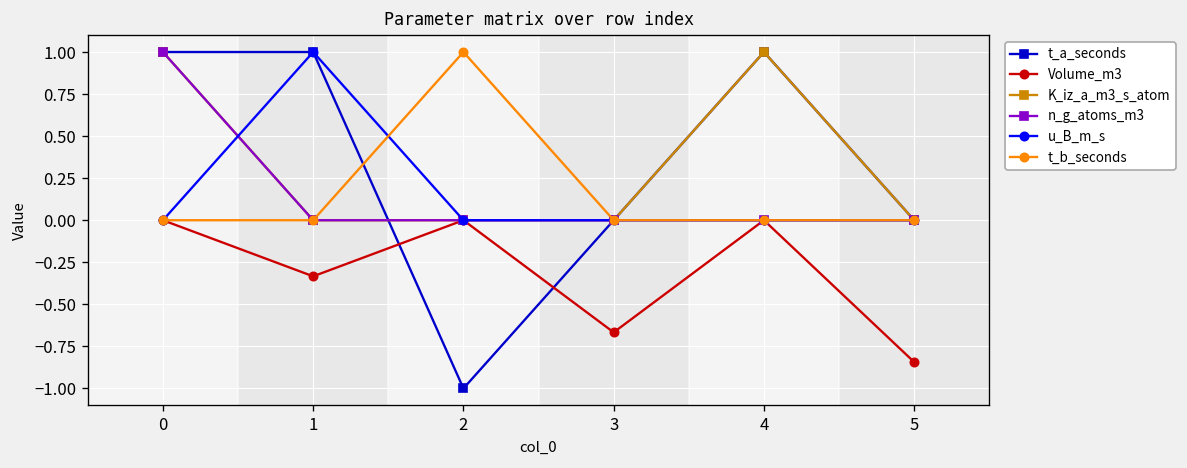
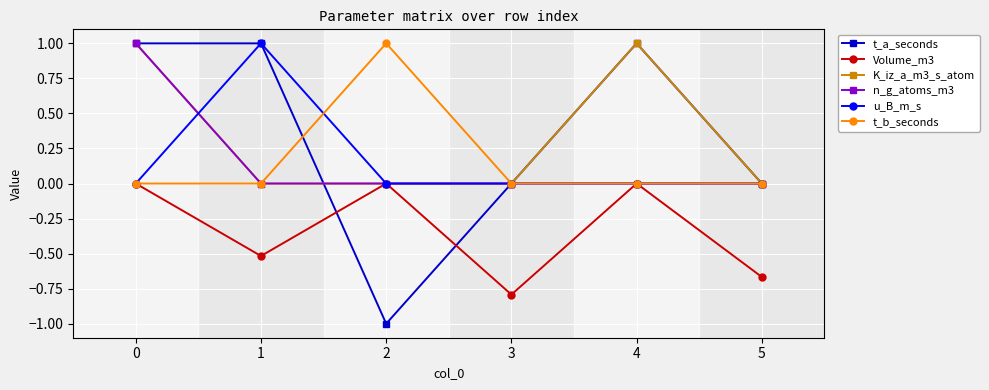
Volume_m3, 1: -0.33 -> -0.52
Volume_m3, 3: -0.67 -> -0.79
Volume_m3, 5: -0.84 -> -0.67
